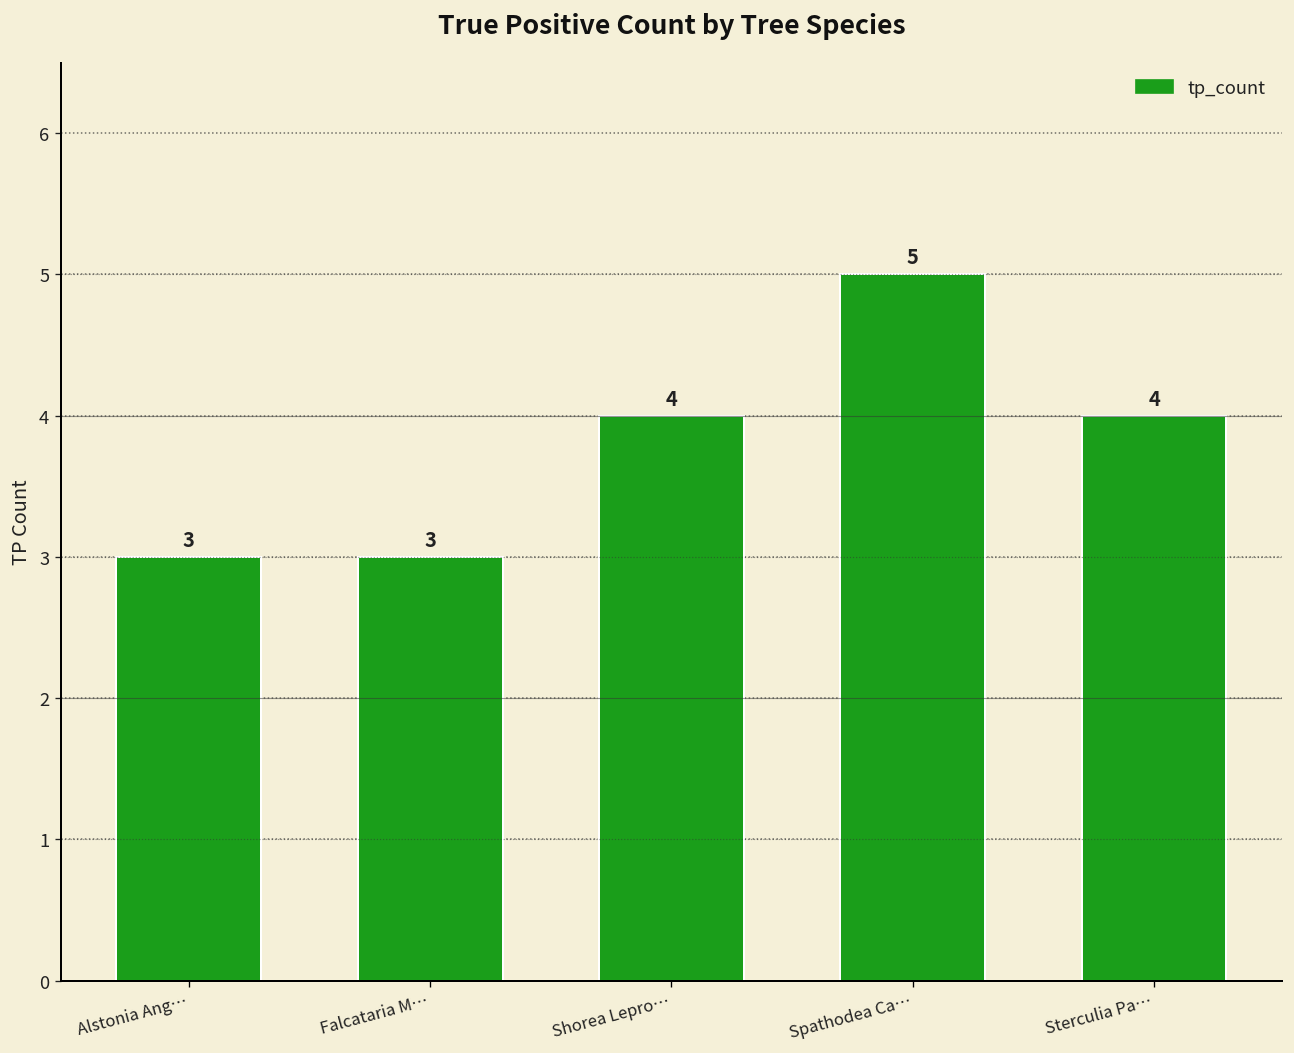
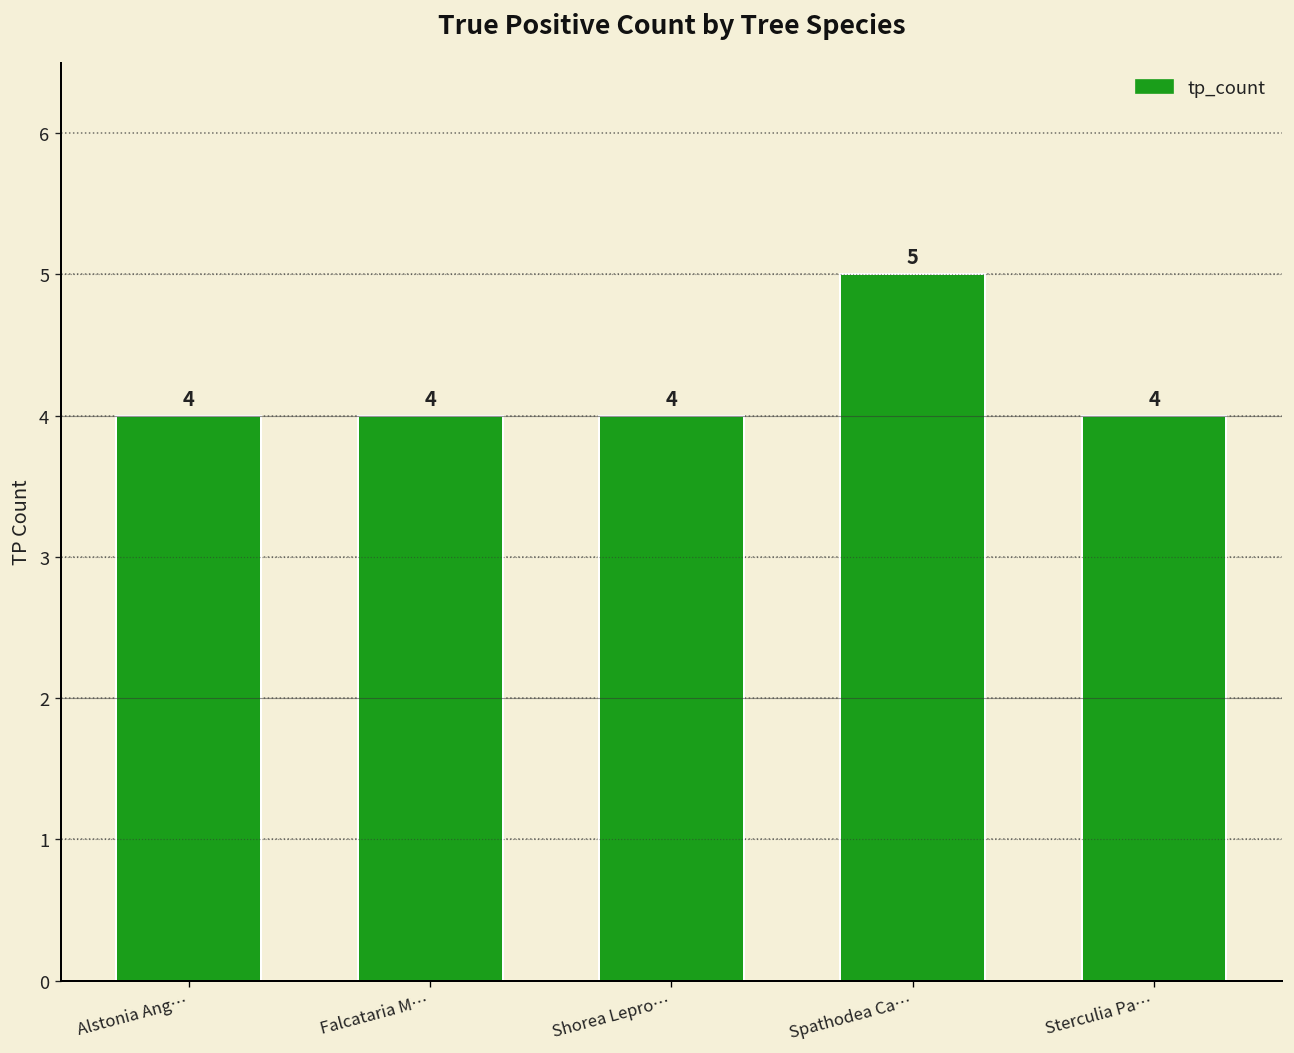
Alstonia Ang…: 3 -> 4
Falcataria M…: 3 -> 4
